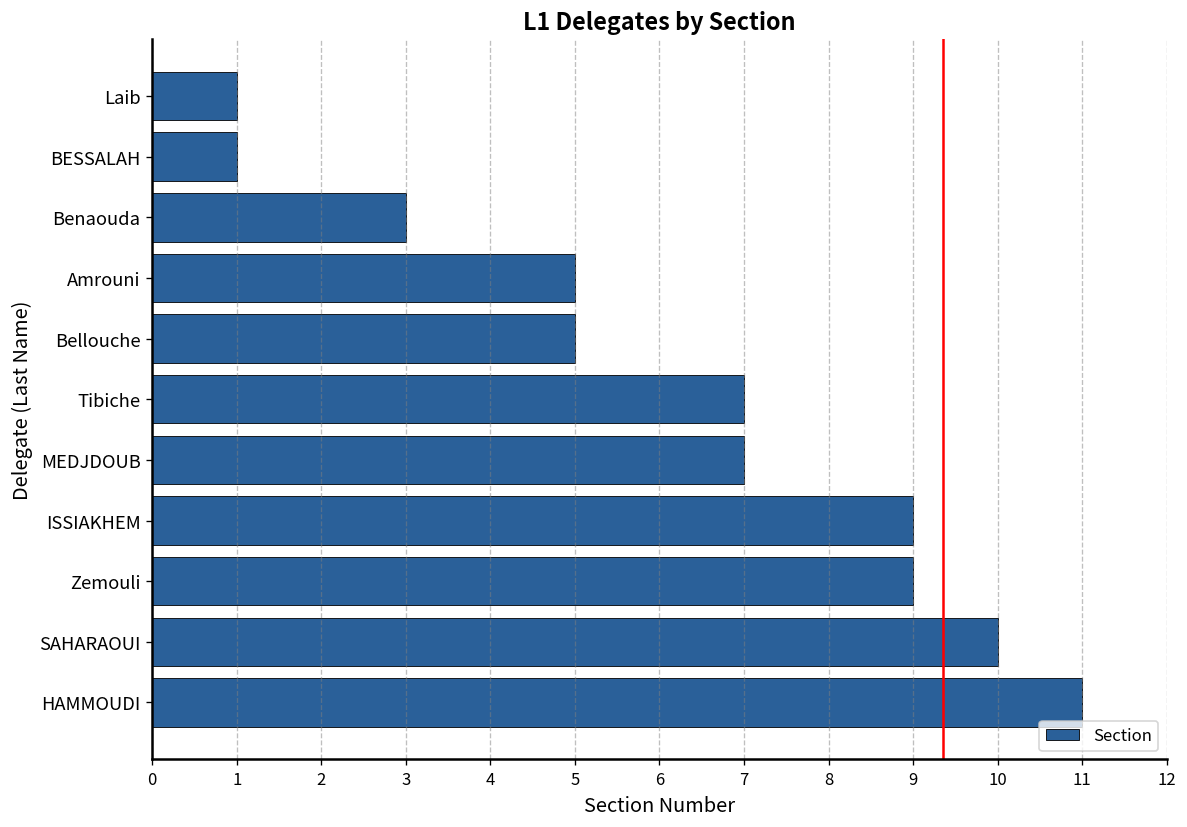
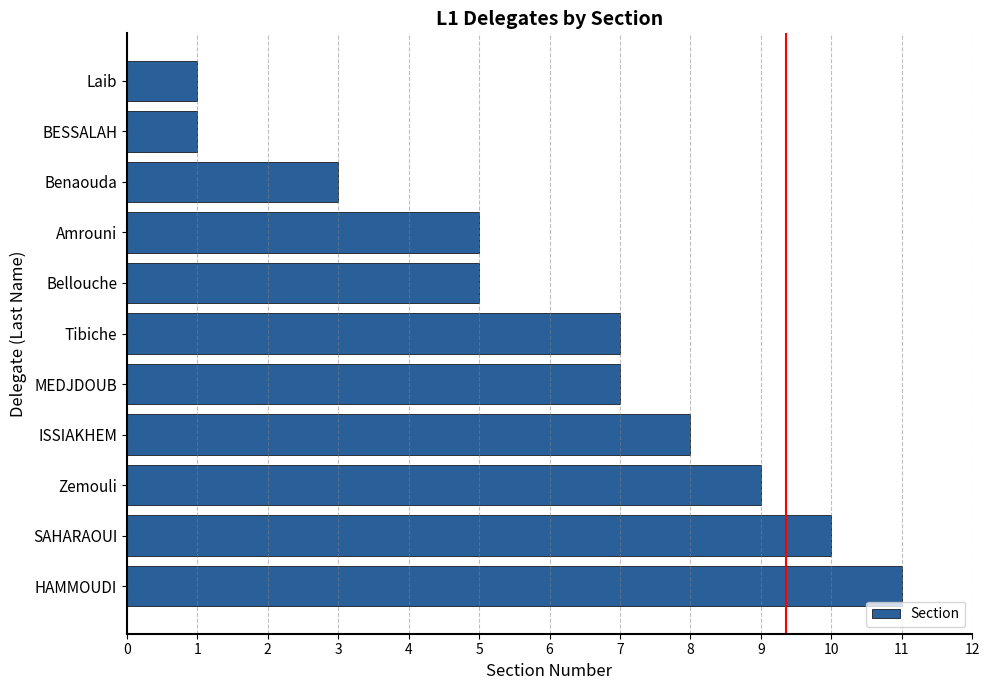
ISSIAKHEM: 9 -> 8
